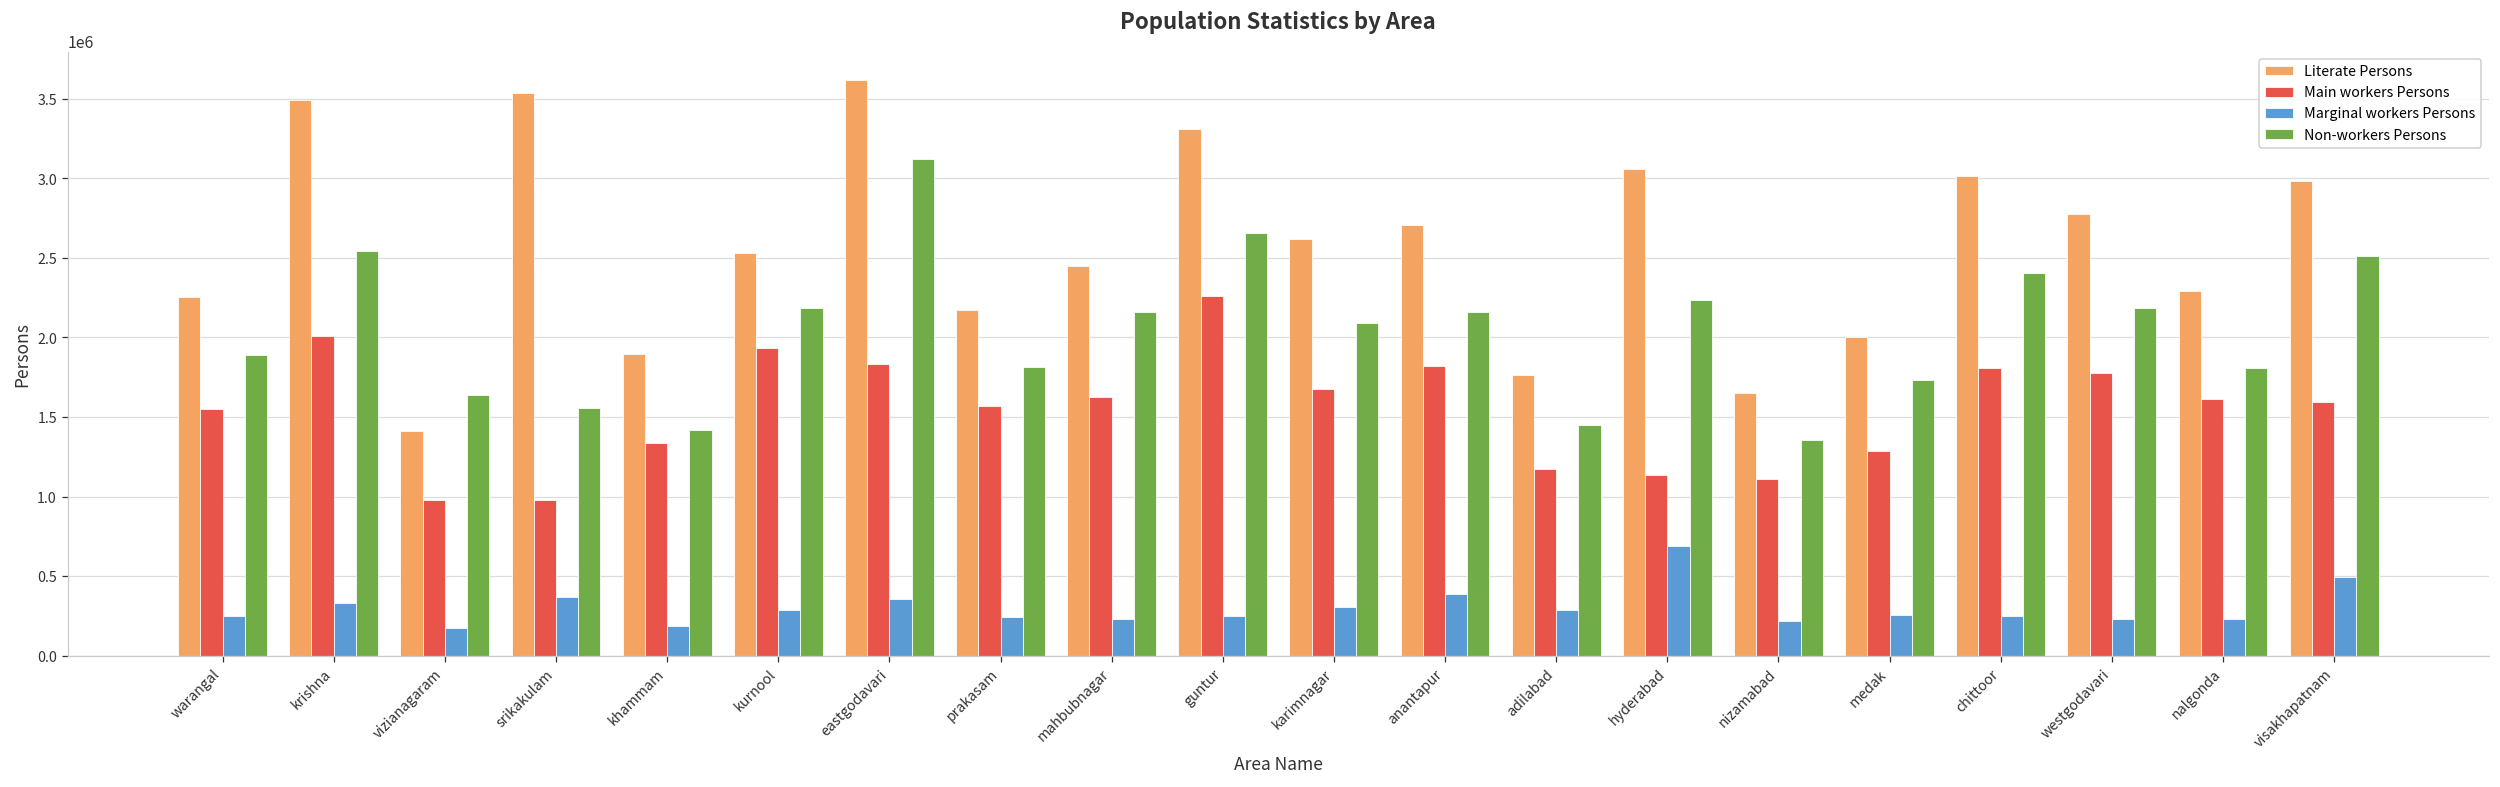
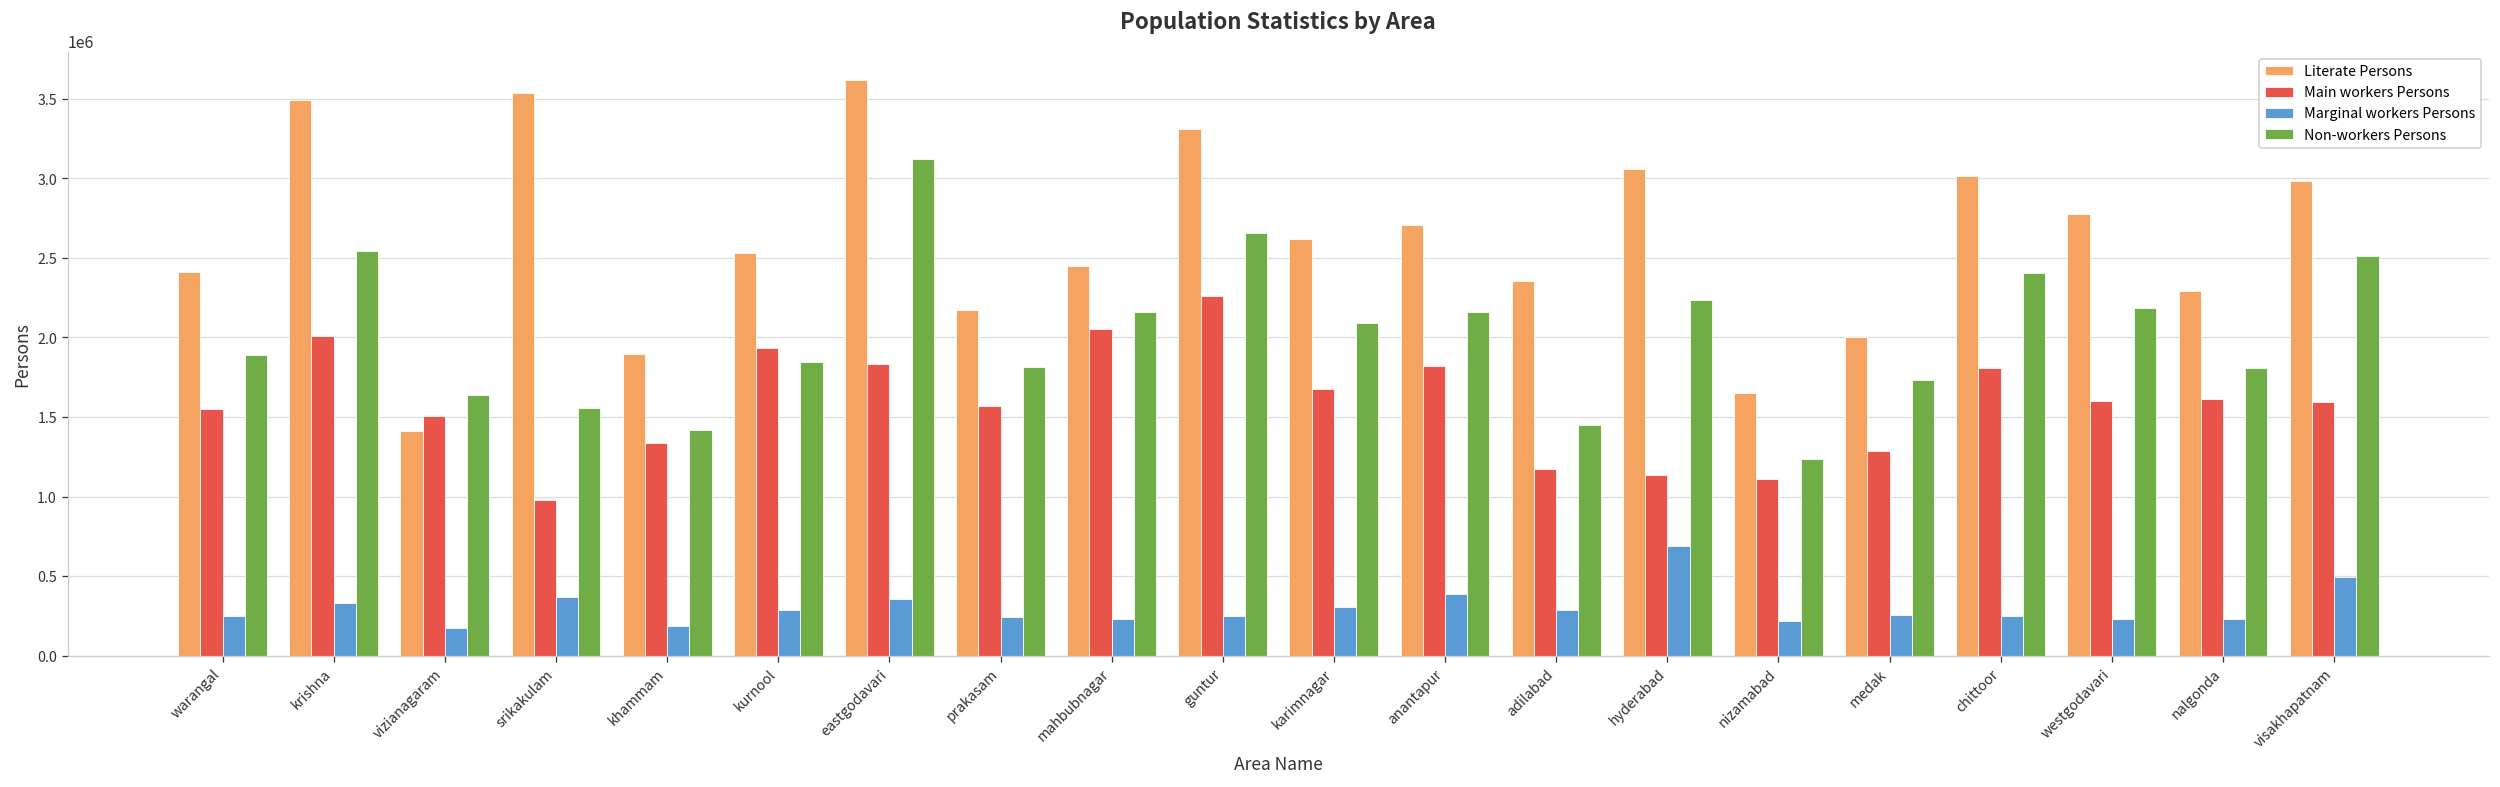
Literate Persons, warangal: 2250000 -> 2410000
Main workers Persons, vizianagaram: 980000 -> 1500000
Non-workers Persons, kurnool: 2180000 -> 1840000
Main workers Persons, mahbubnagar: 1620000 -> 2050000
Literate Persons, adilabad: 1760000 -> 2350000
Non-workers Persons, nizamabad: 1360000 -> 1240000
Main workers Persons, westgodavari: 1780000 -> 1600000
